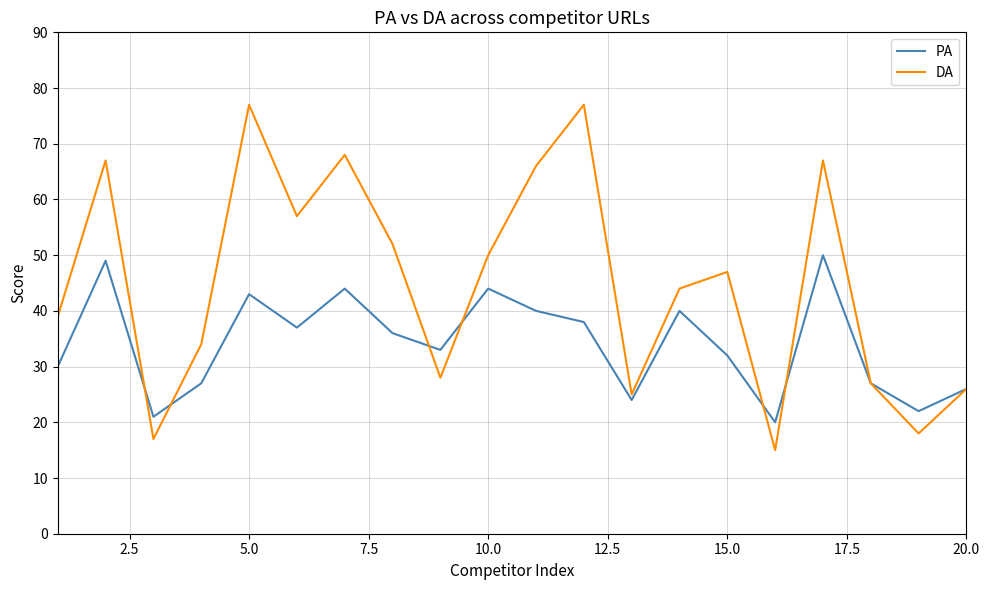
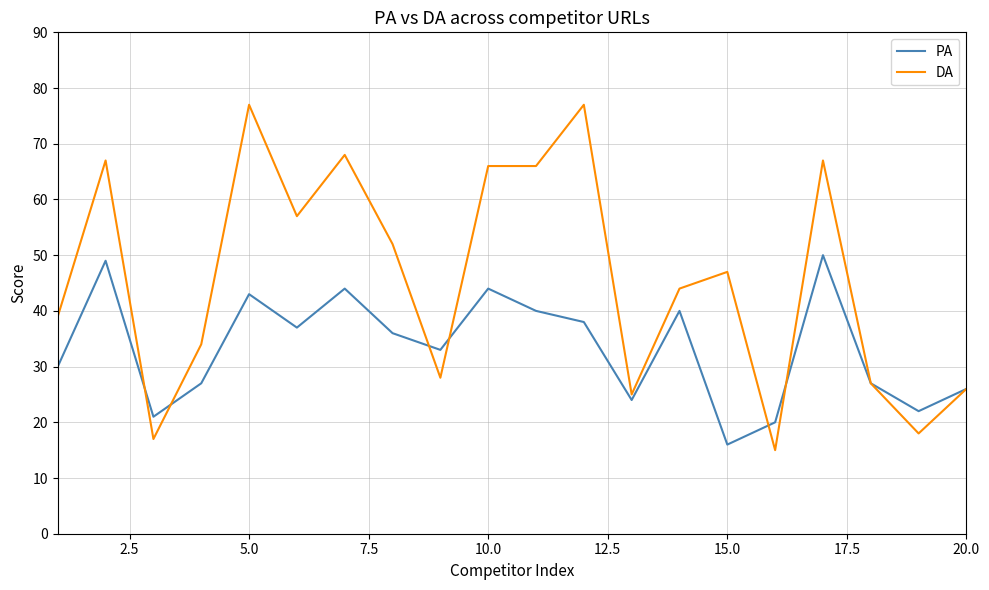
DA, 10.0: 50 -> 66
PA, 15.0: 32 -> 16
